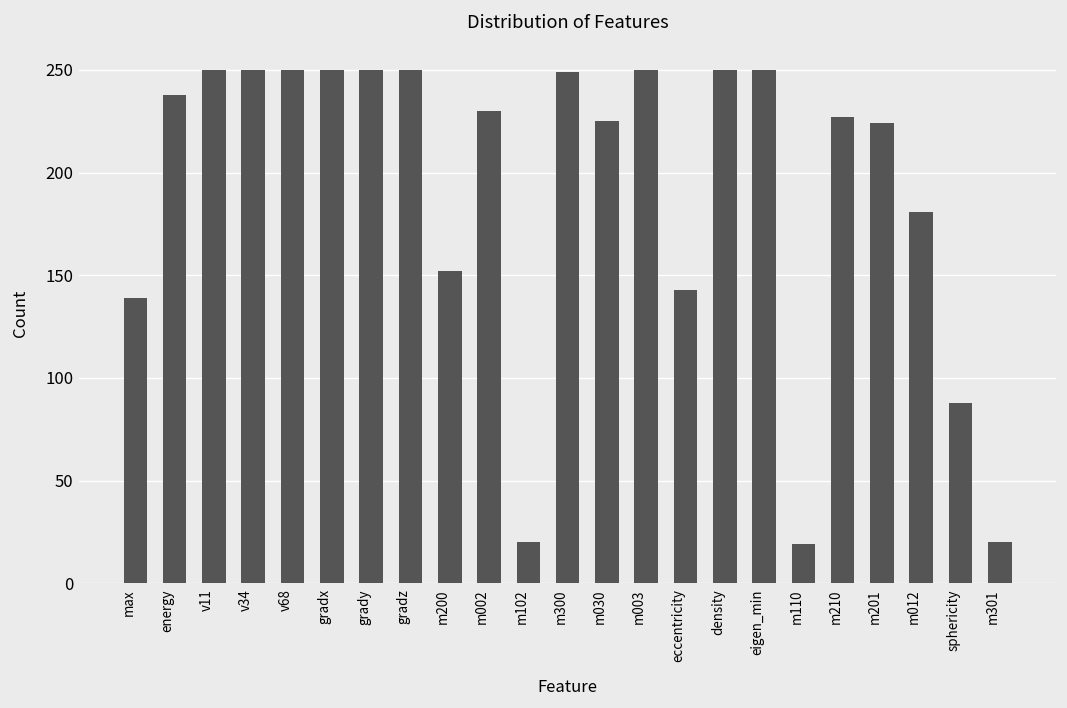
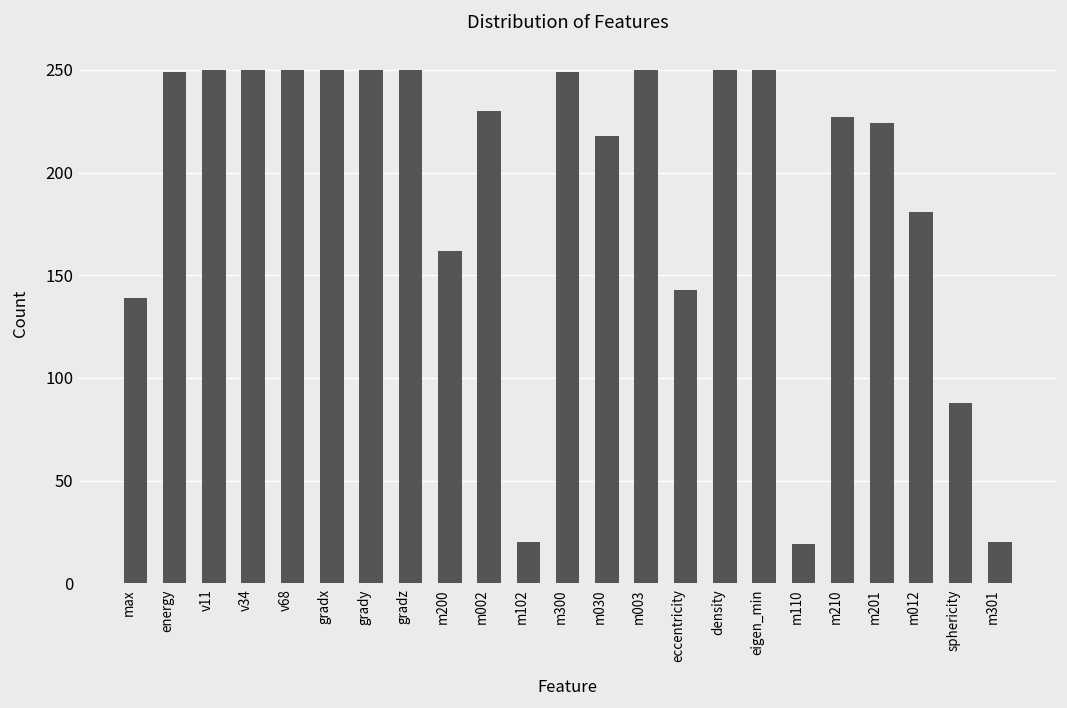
energy: 238 -> 249
m200: 152 -> 162
m030: 225 -> 218
